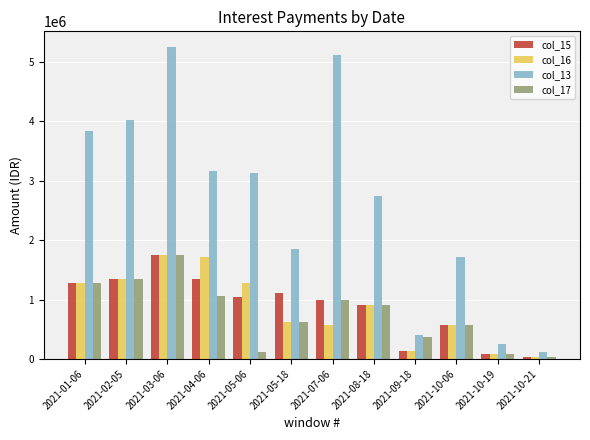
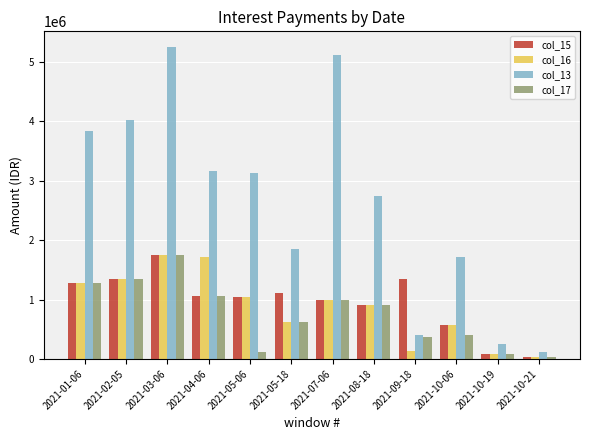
col_15, 2021-04-06: 1300000 -> 1100000
col_16, 2021-05-06: 1300000 -> 1000000
col_16, 2021-07-06: 600000 -> 1000000
col_15, 2021-09-18: 100000 -> 1300000
col_17, 2021-10-06: 600000 -> 400000
